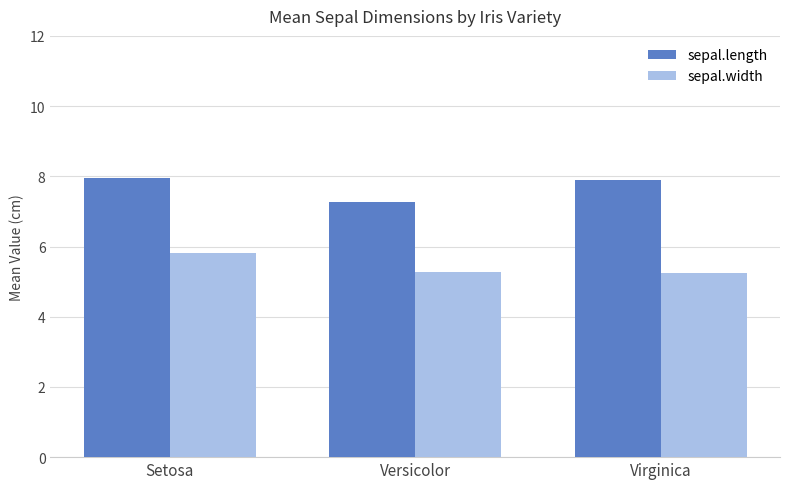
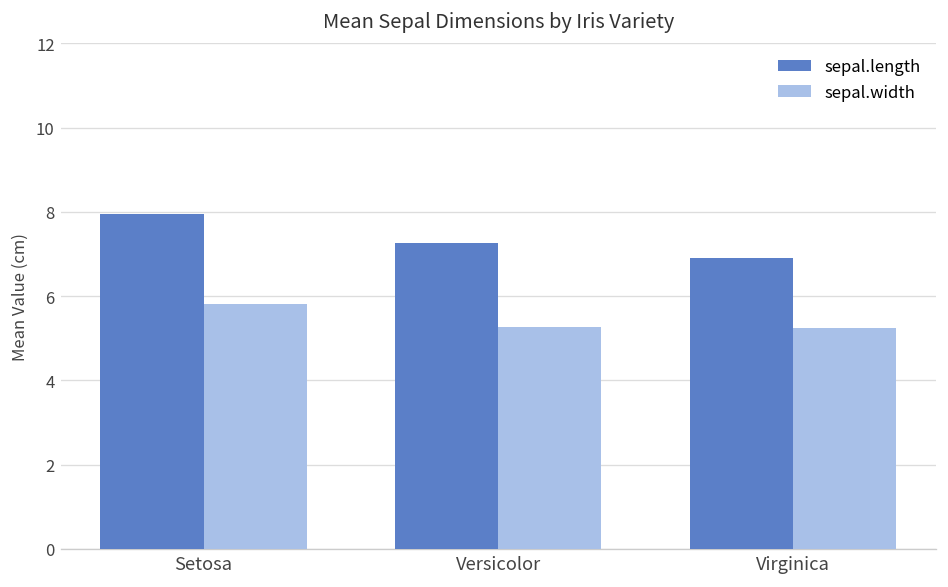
sepal.length, Virginica: 7.9 -> 6.9
